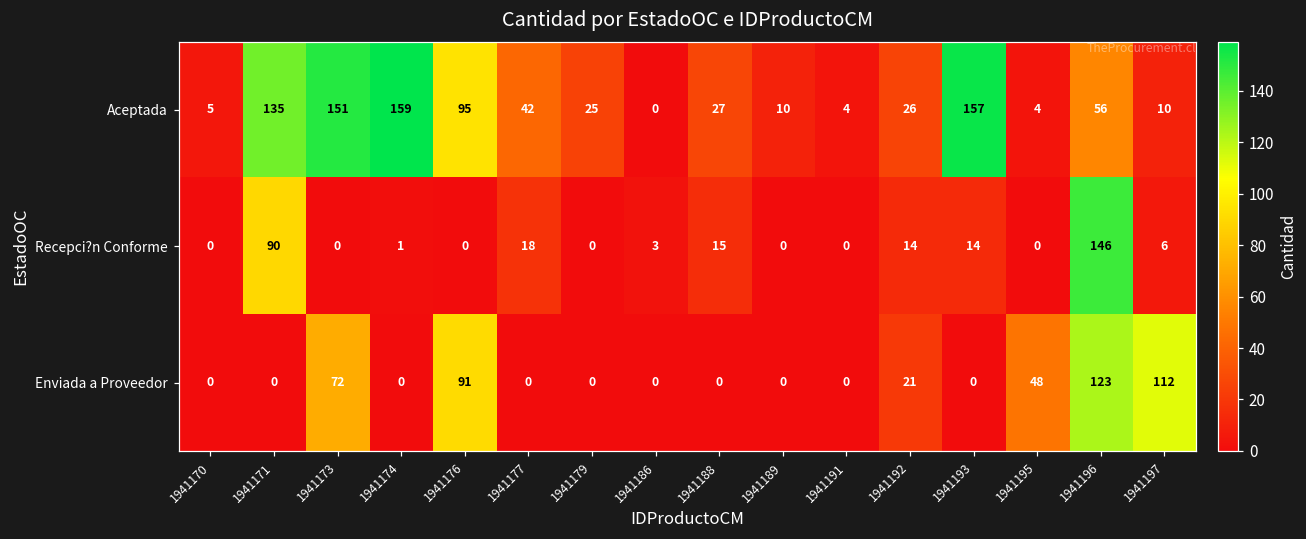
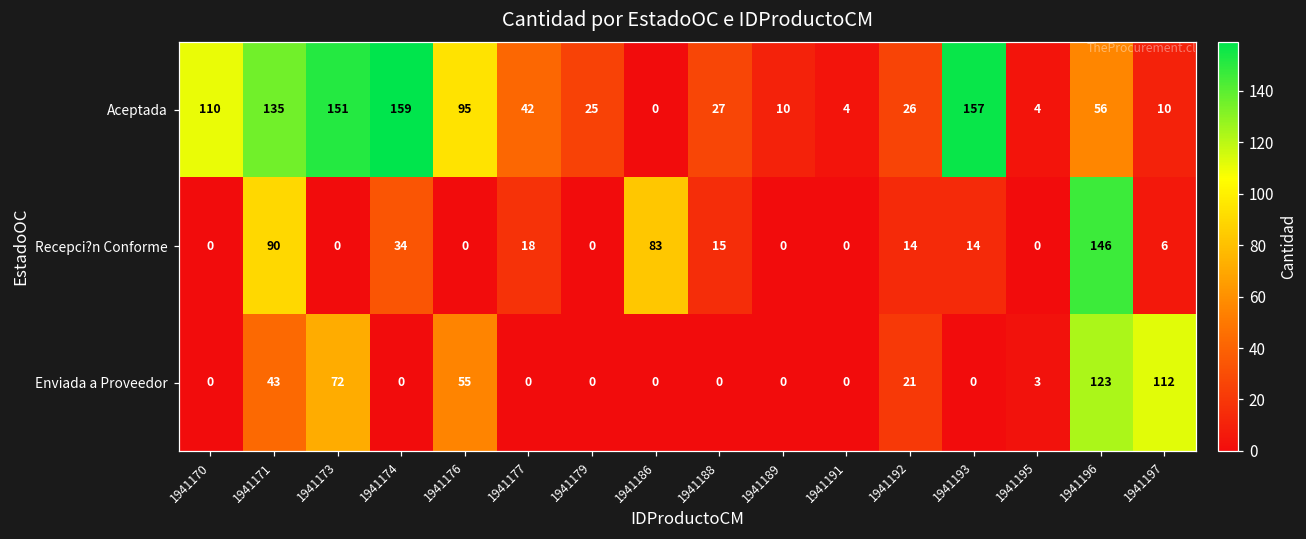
Aceptada, 1941170: 5 -> 110
Recepci?n Conforme, 1941174: 1 -> 34
Recepci?n Conforme, 1941186: 3 -> 83
Enviada a Proveedor, 1941171: 0 -> 43
Enviada a Proveedor, 1941176: 91 -> 55
Enviada a Proveedor, 1941195: 48 -> 3
